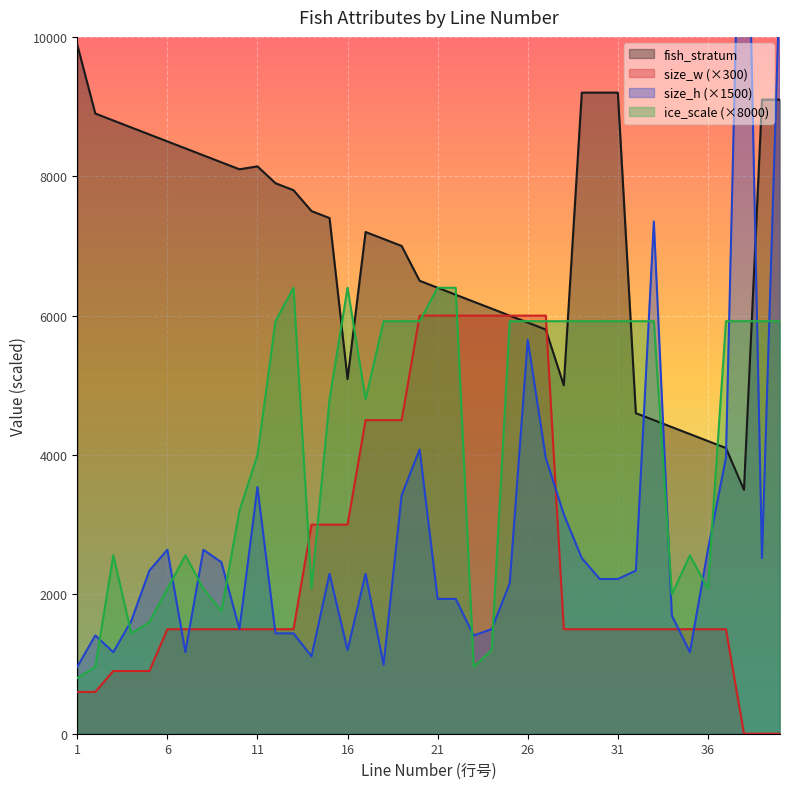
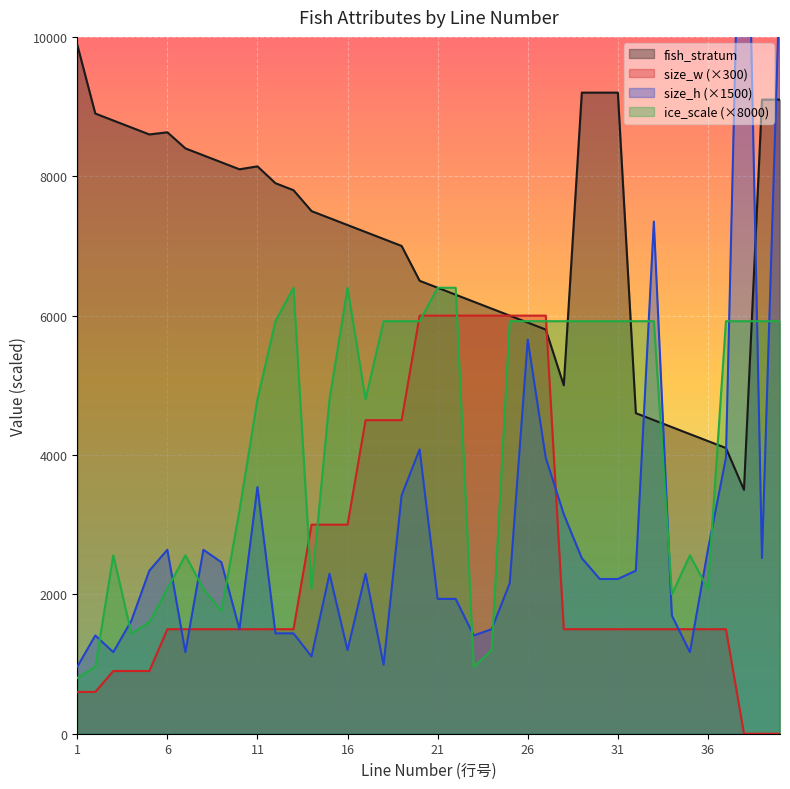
fish_stratum, 6: 8500 -> 8600
ice_scale (×8000), 11: 4000 -> 4800
fish_stratum, 16: 5100 -> 7300
